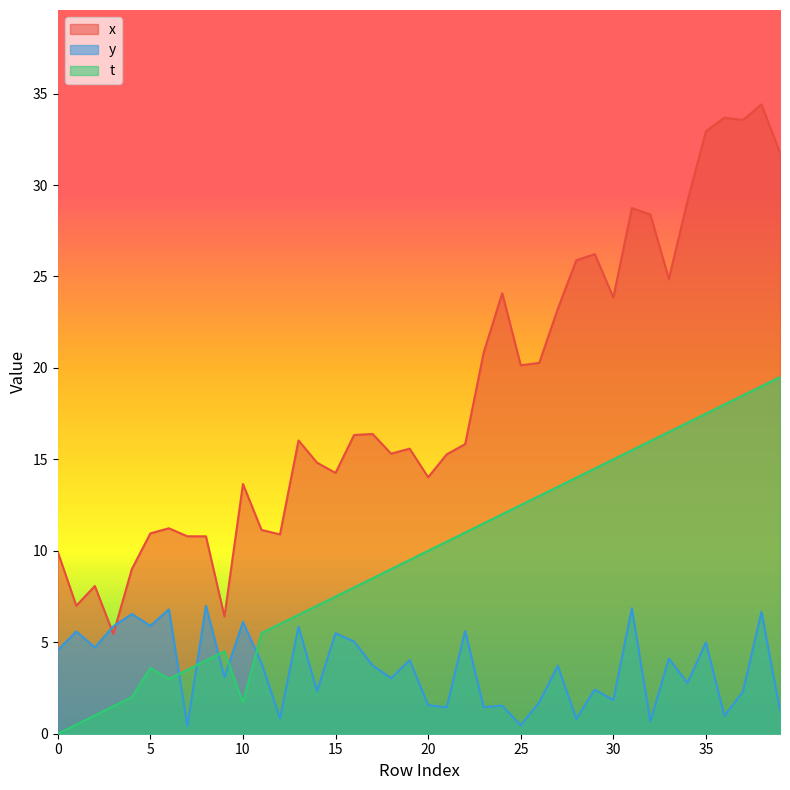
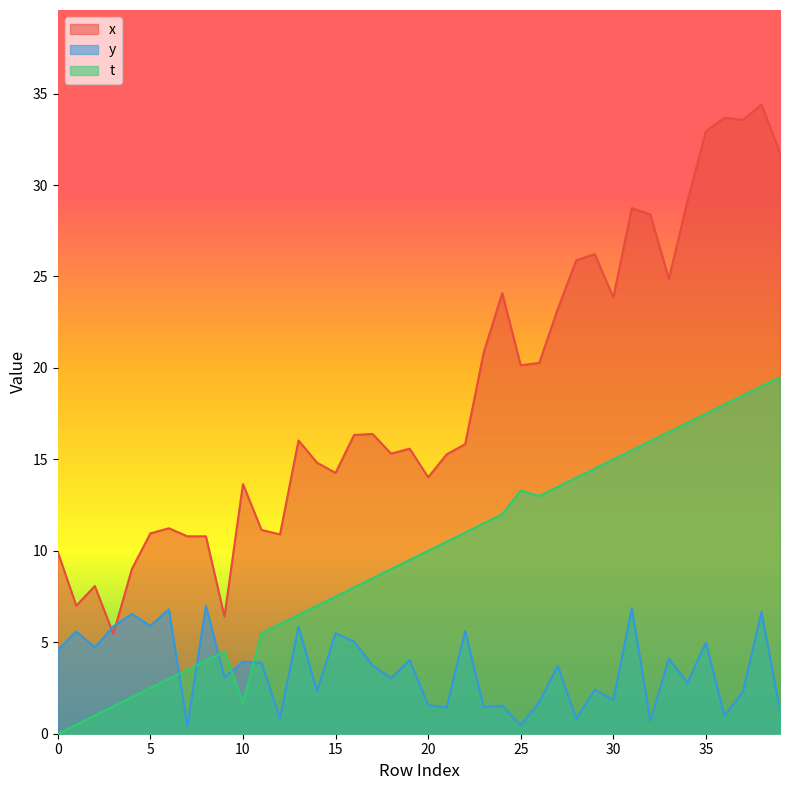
t, 5: 3.6 -> 2.5
y, 10: 6.1 -> 3.9
t, 25: 12.5 -> 13.3
